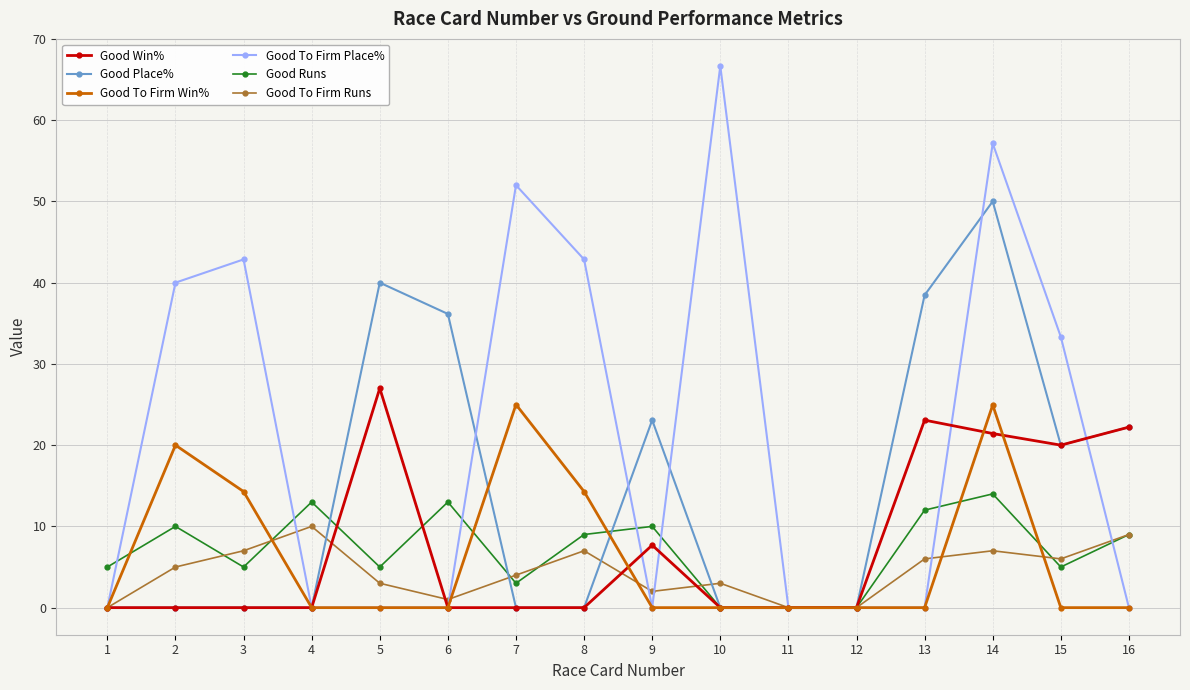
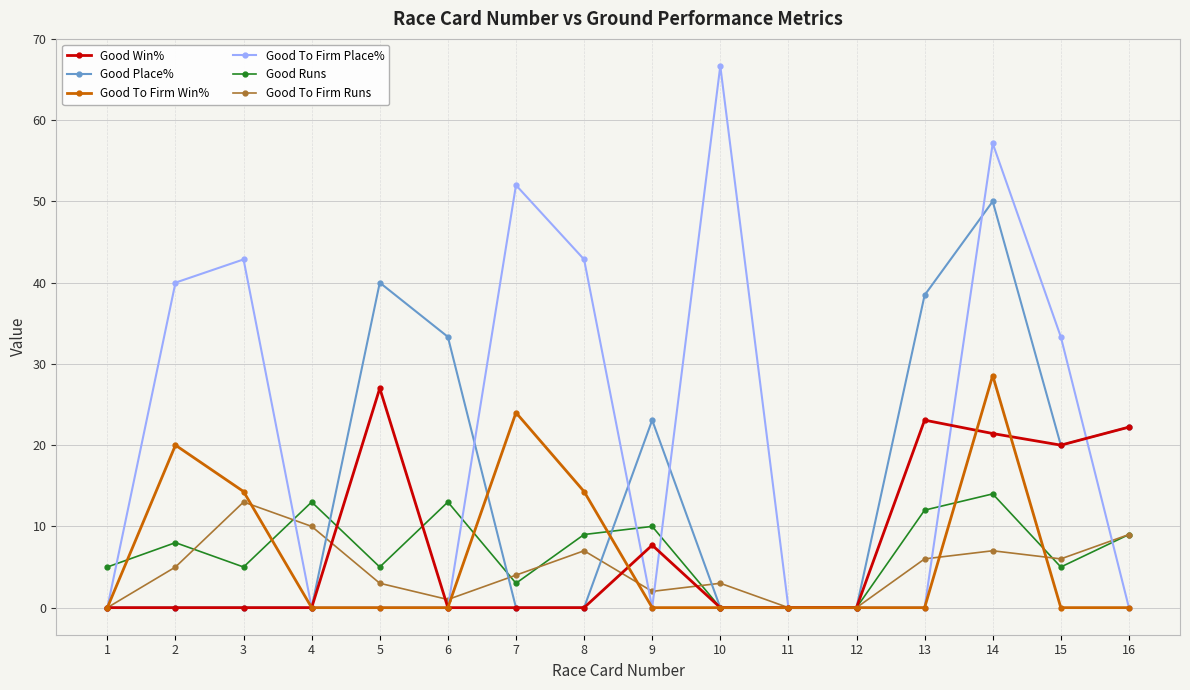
Good Runs, 2: 10 -> 8
Good To Firm Runs, 3: 7 -> 13
Good Place%, 6: 36 -> 33
Good To Firm Win%, 7: 25 -> 24
Good To Firm Win%, 14: 25 -> 29
